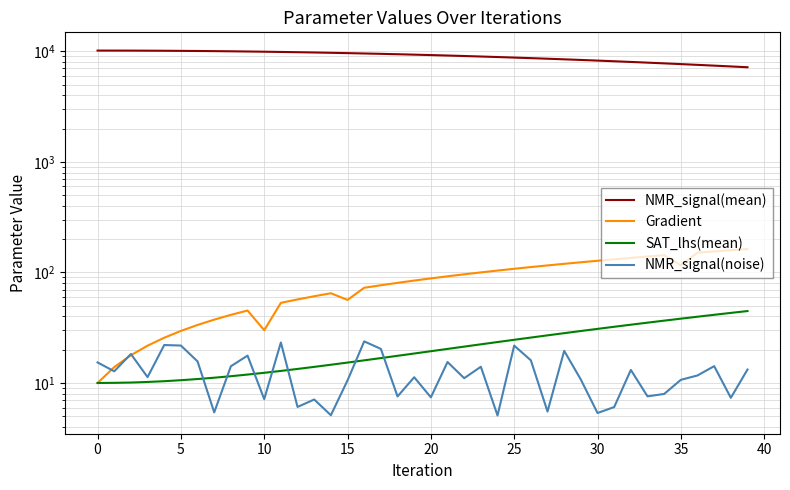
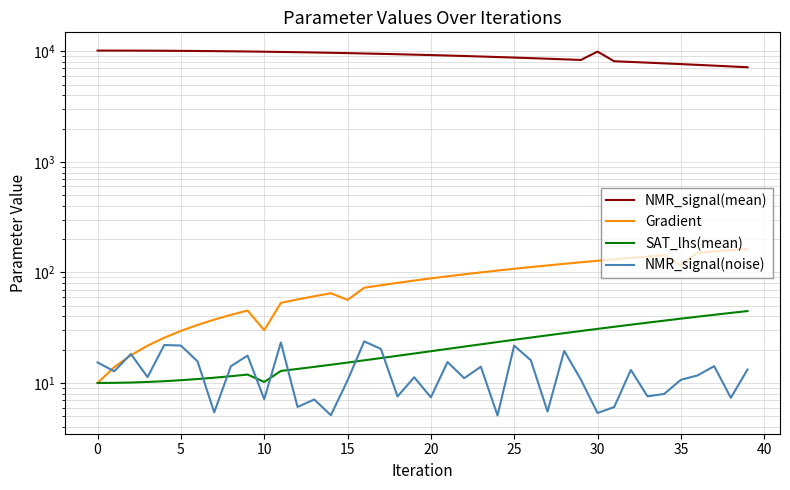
SAT_lhs(mean), 10: 12 -> 10
NMR_signal(mean), 30: 8000 -> 10000
